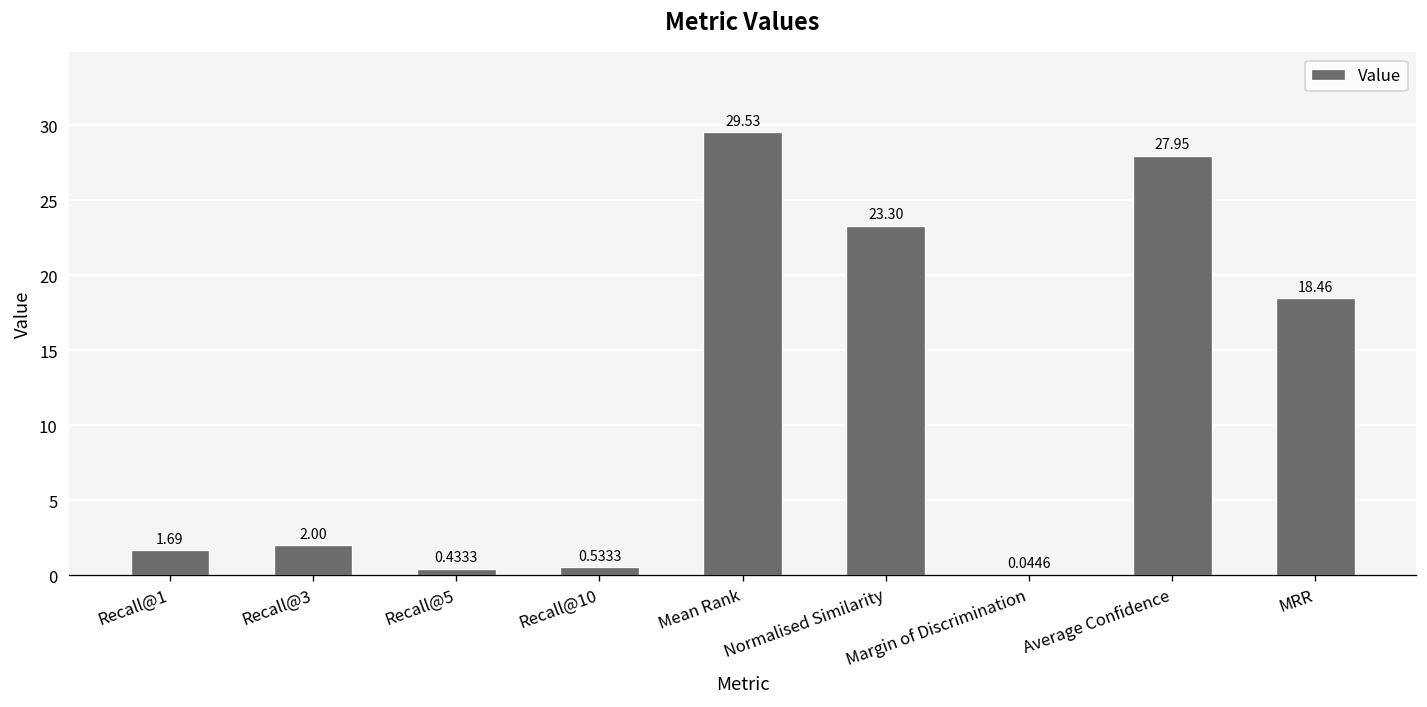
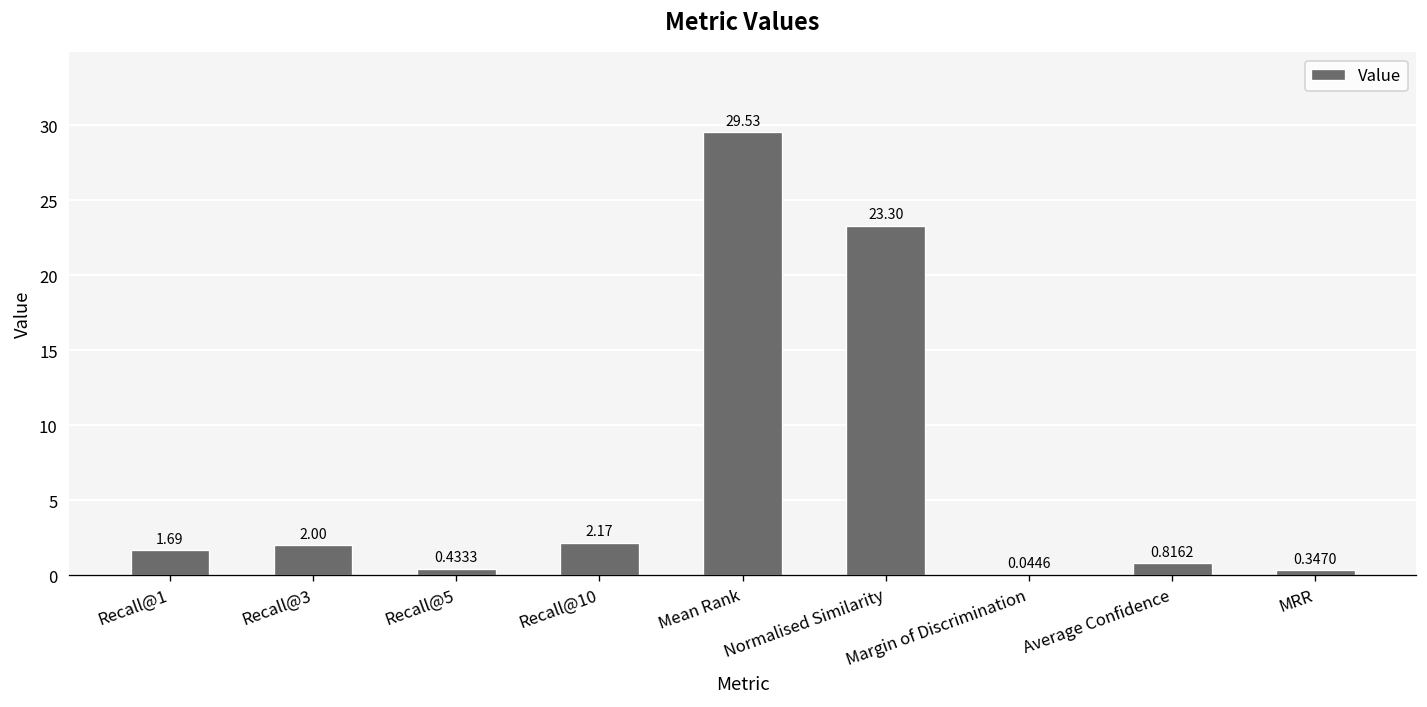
Recall@10: 0.5333 -> 2.17
Average Confidence: 27.95 -> 0.8162
MRR: 18.46 -> 0.3470
